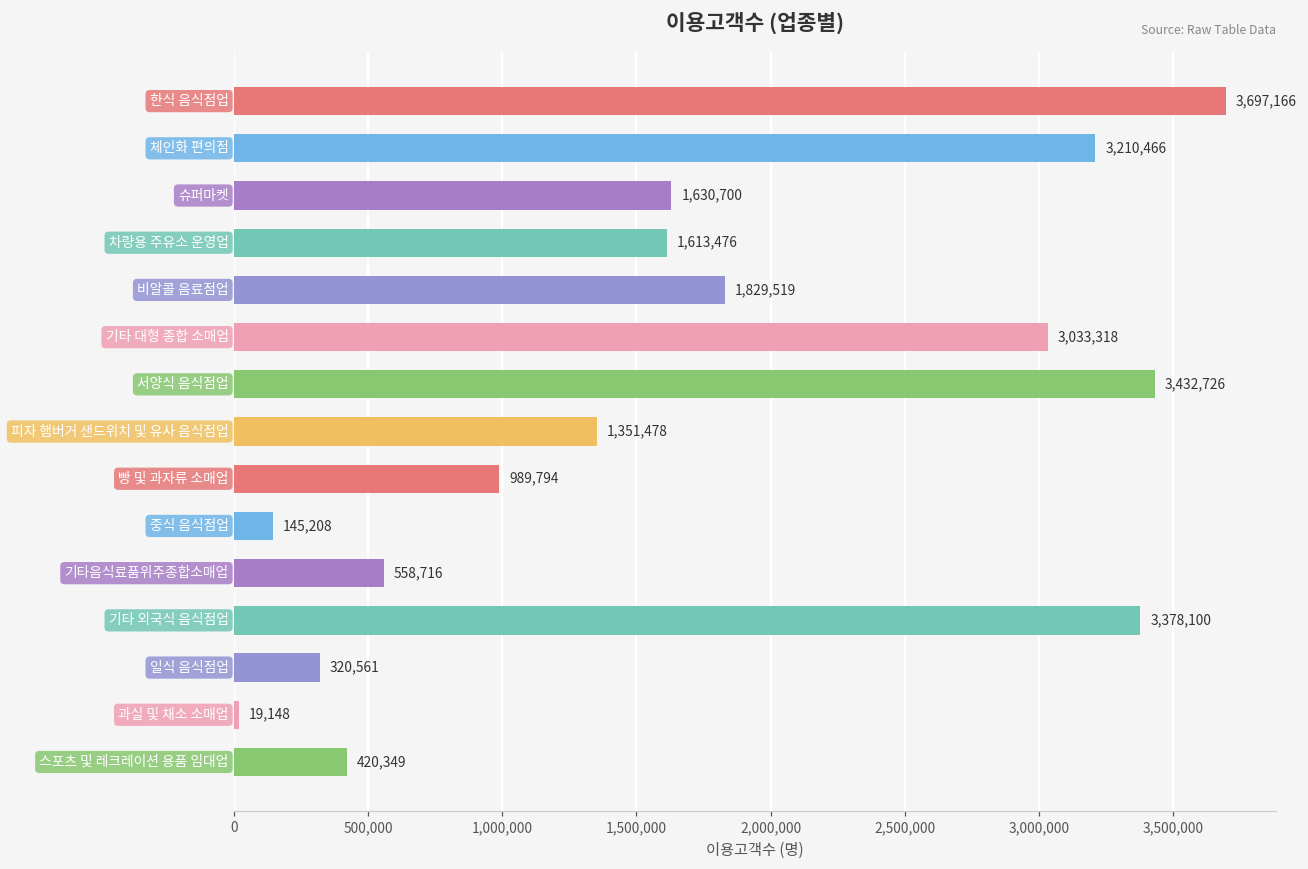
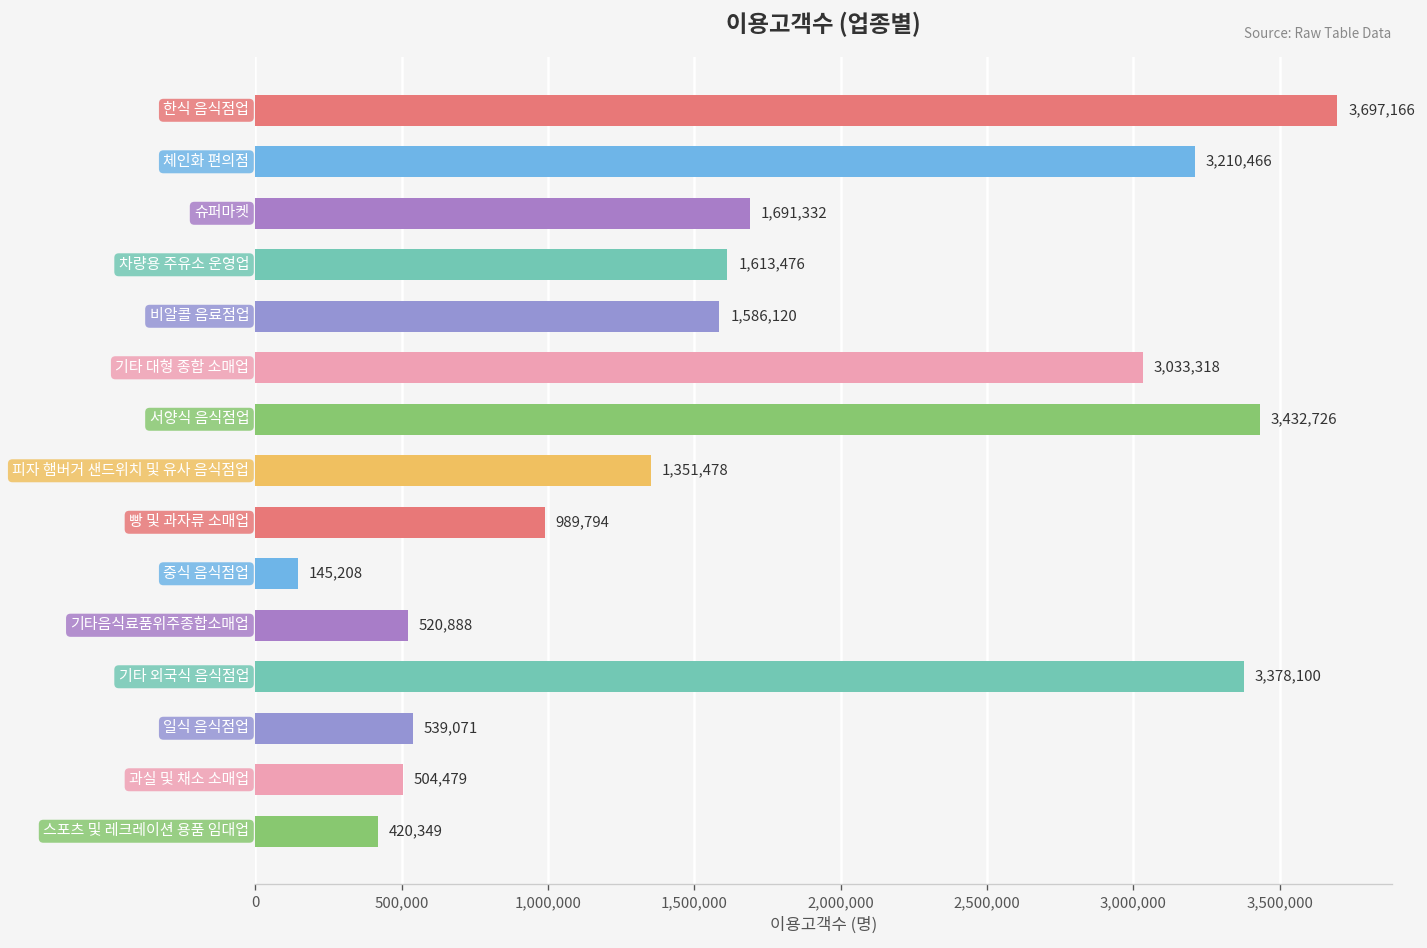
슈퍼마켓: 1,630,700 -> 1,691,332
비알콜 음료점업: 1,829,519 -> 1,586,120
기타음식료품위주종합소매업: 558,716 -> 520,888
일식 음식점업: 320,561 -> 539,071
과실 및 채소 소매업: 19,148 -> 504,479
